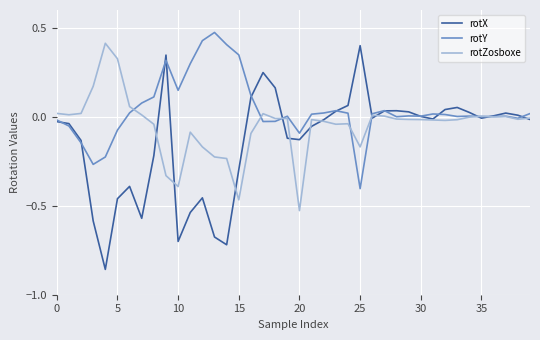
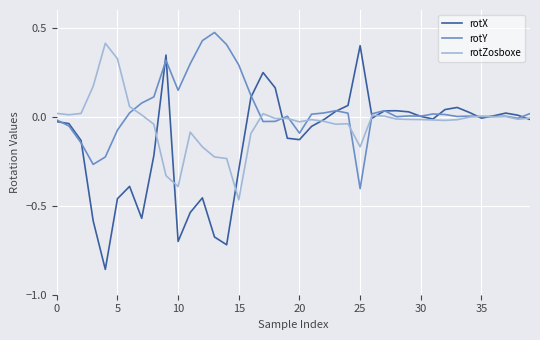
rotY, 15: 0.35 -> 0.29
rotZosboxe, 20: -0.53 -> -0.03
